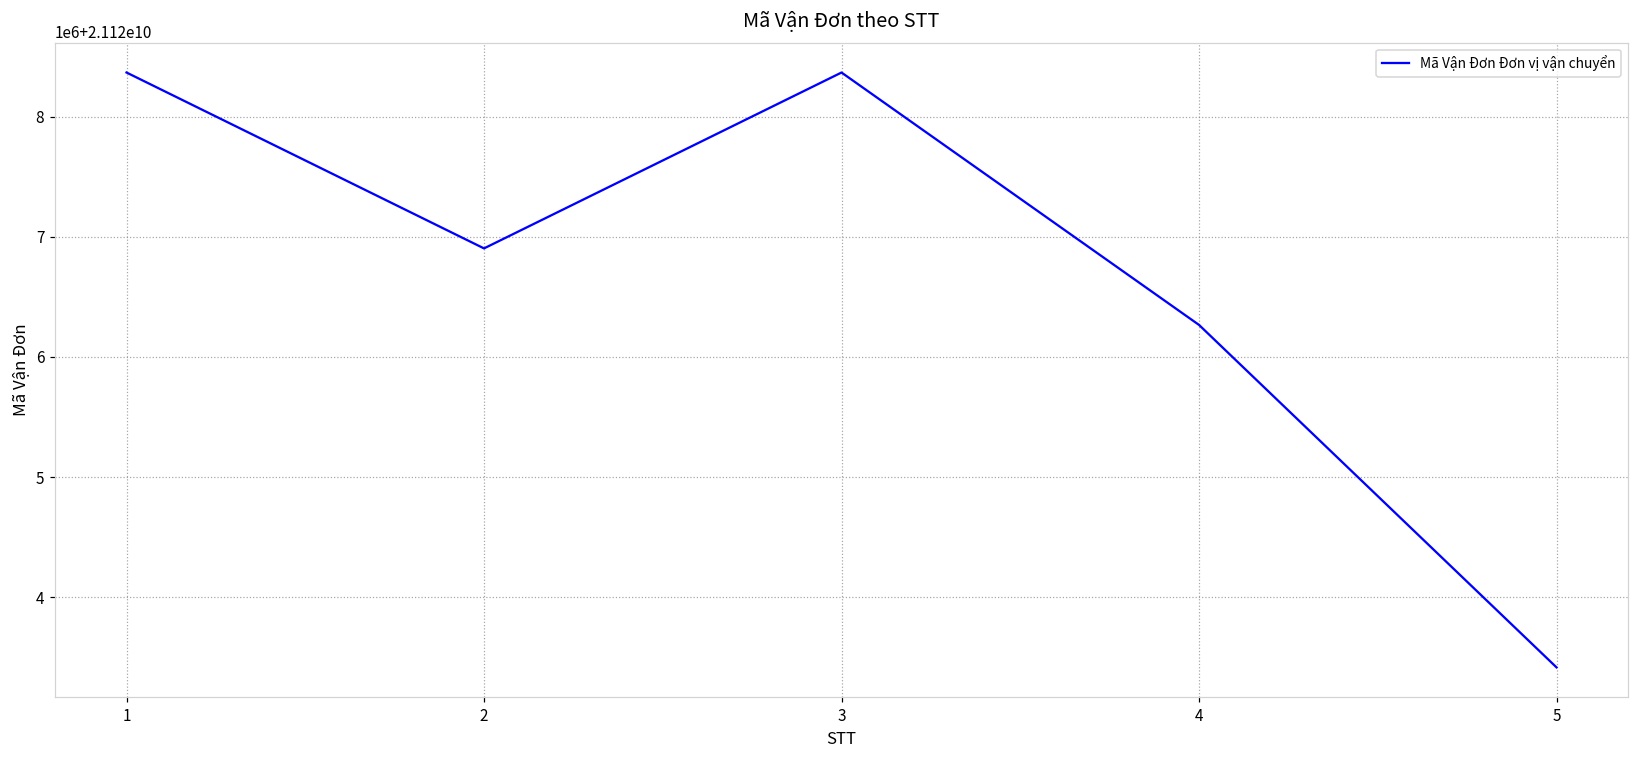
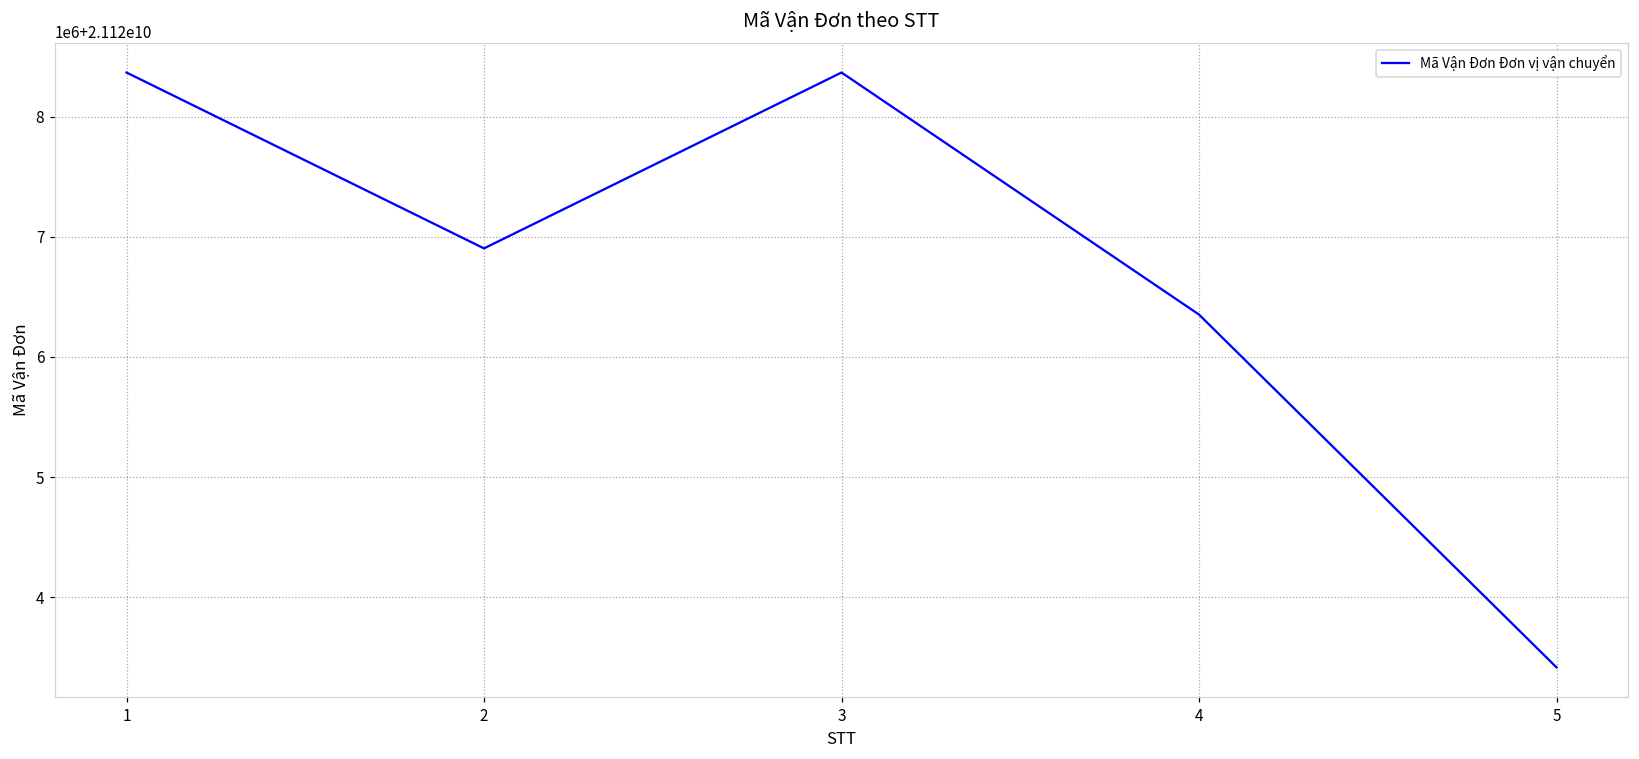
4: 21126270000 -> 21126350000
